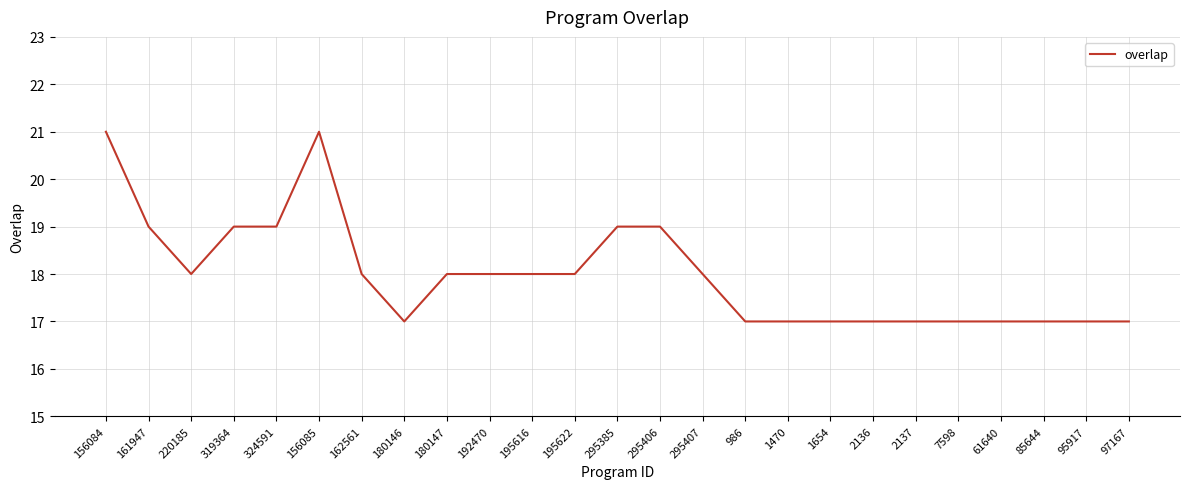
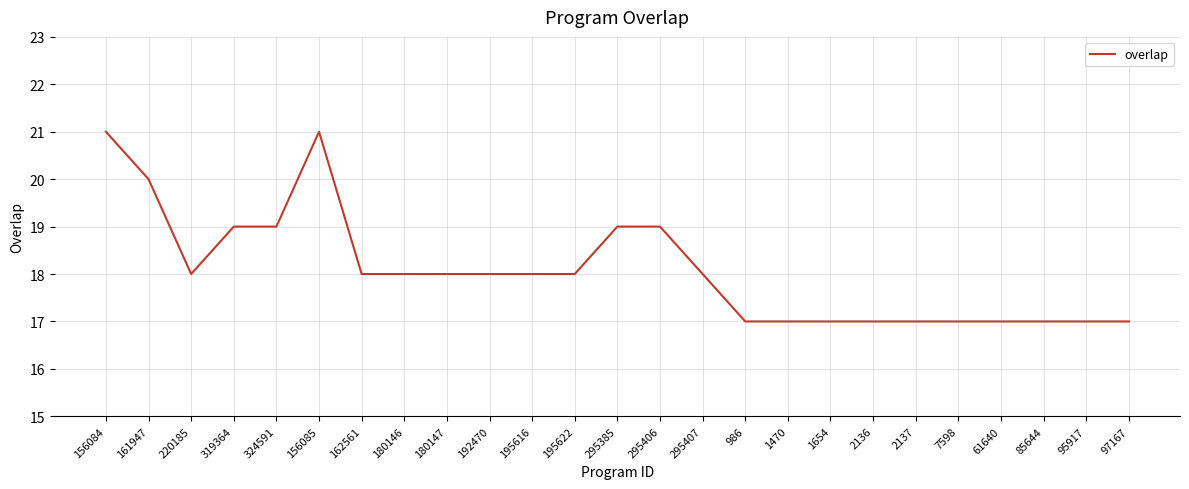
161947: 19 -> 20
180146: 17 -> 18
